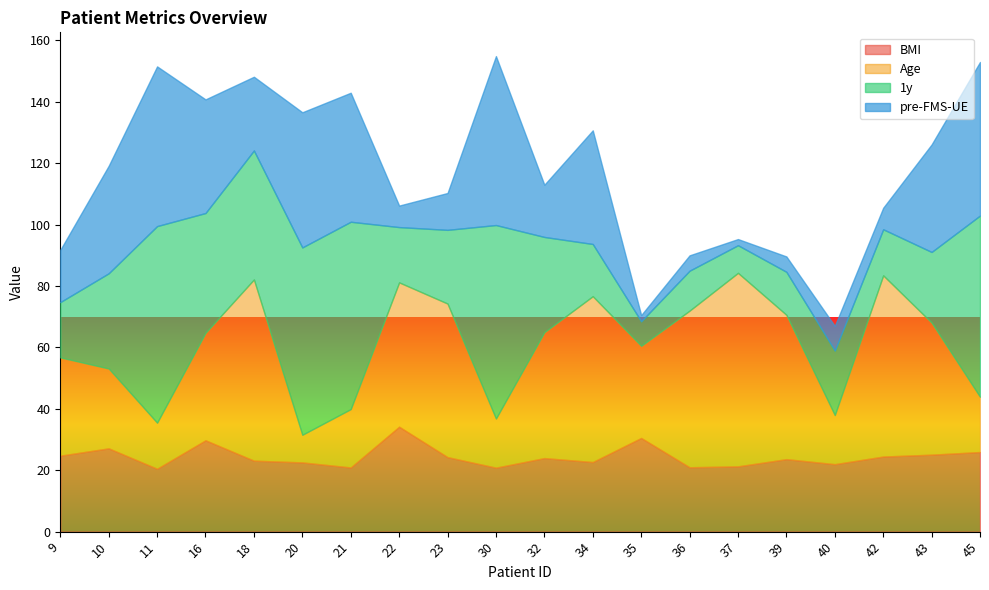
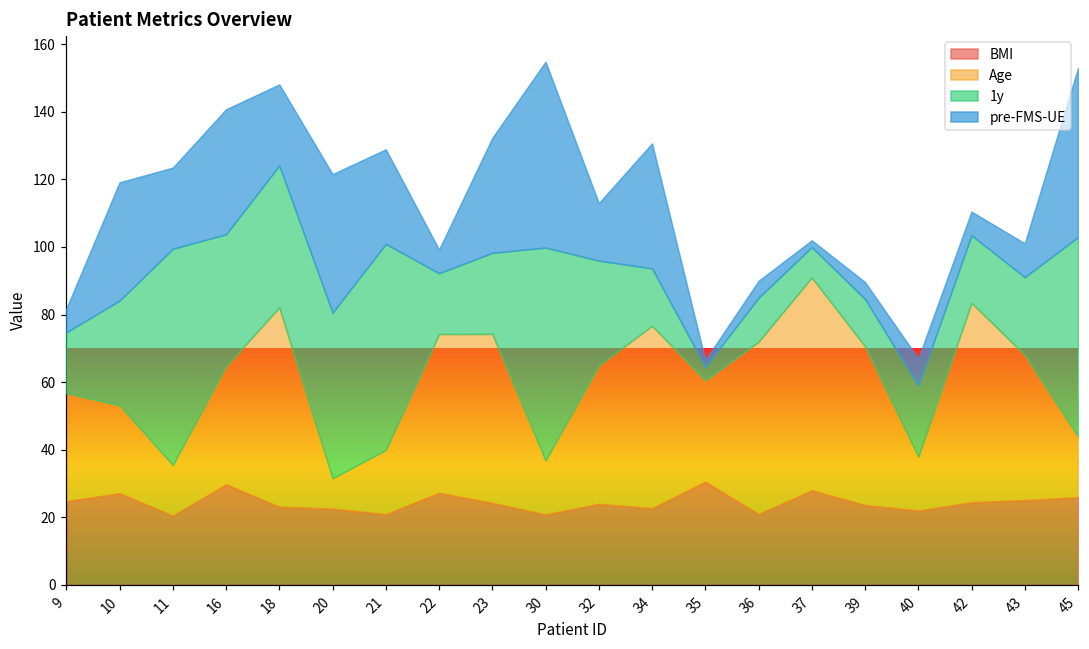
pre-FMS-UE, 9: 17 -> 7
pre-FMS-UE, 11: 52 -> 24
1y, 20: 61 -> 49
pre-FMS-UE, 20: 44 -> 41
pre-FMS-UE, 21: 42 -> 28
BMI, 22: 34 -> 27
pre-FMS-UE, 23: 12 -> 34
1y, 35: 8 -> 4
BMI, 37: 21 -> 28
1y, 42: 15 -> 20
pre-FMS-UE, 43: 35 -> 10
